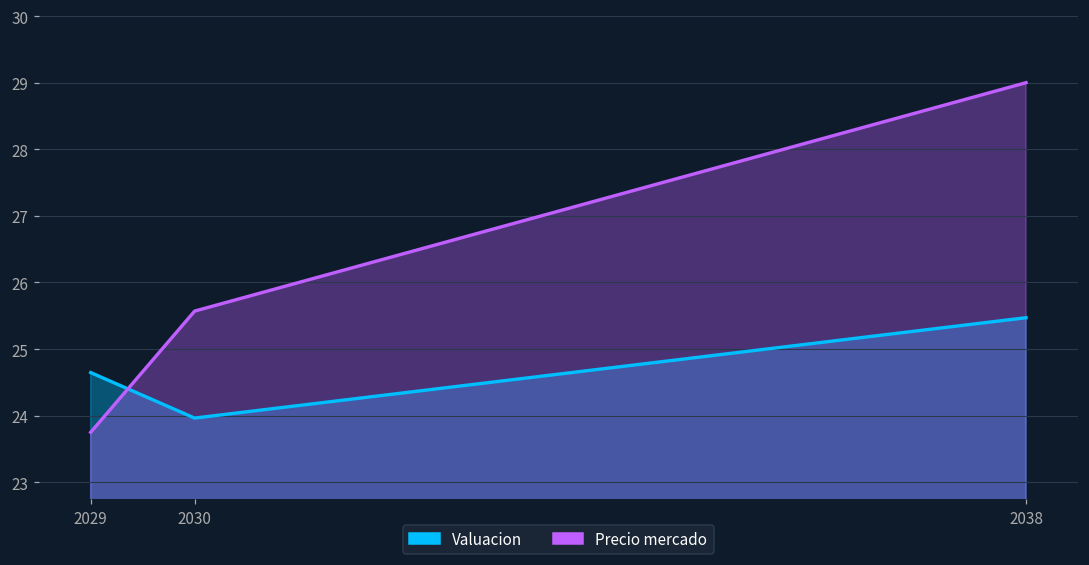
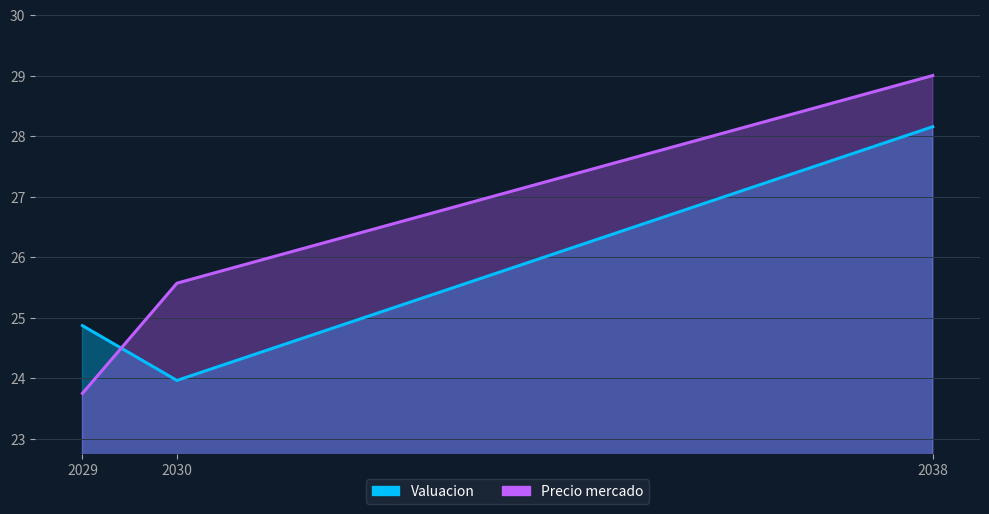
Valuacion, 2029: 24.6 -> 24.9
Valuacion, 2038: 25.5 -> 28.2
